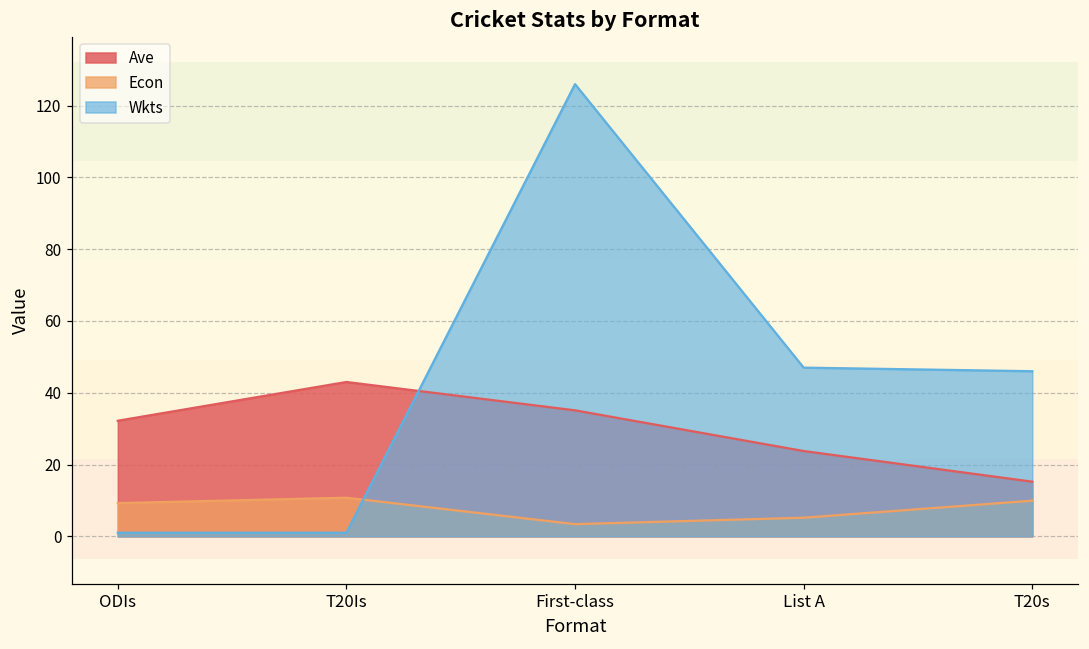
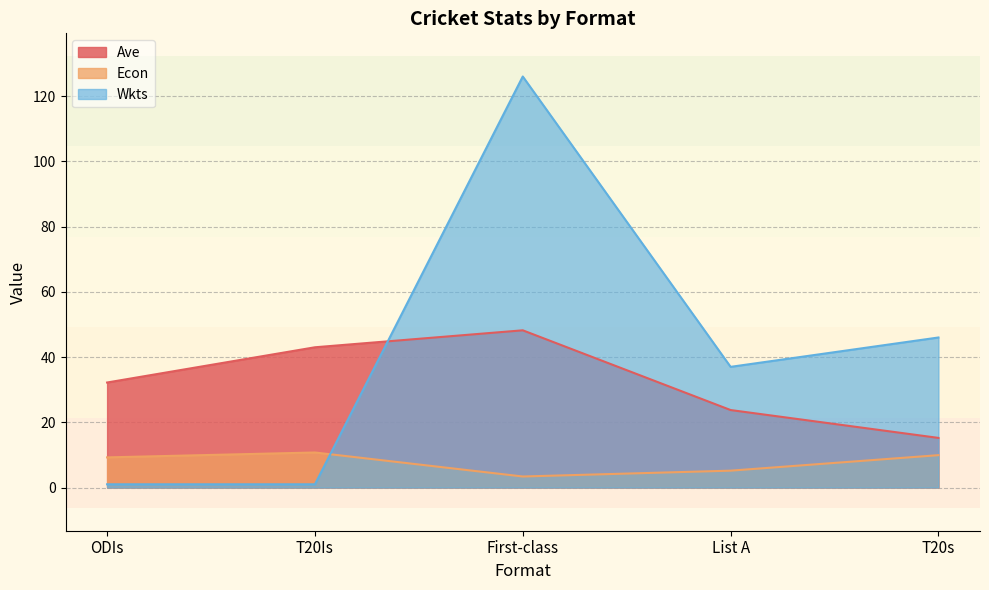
Ave, First-class: 35 -> 48
Wkts, List A: 47 -> 37
